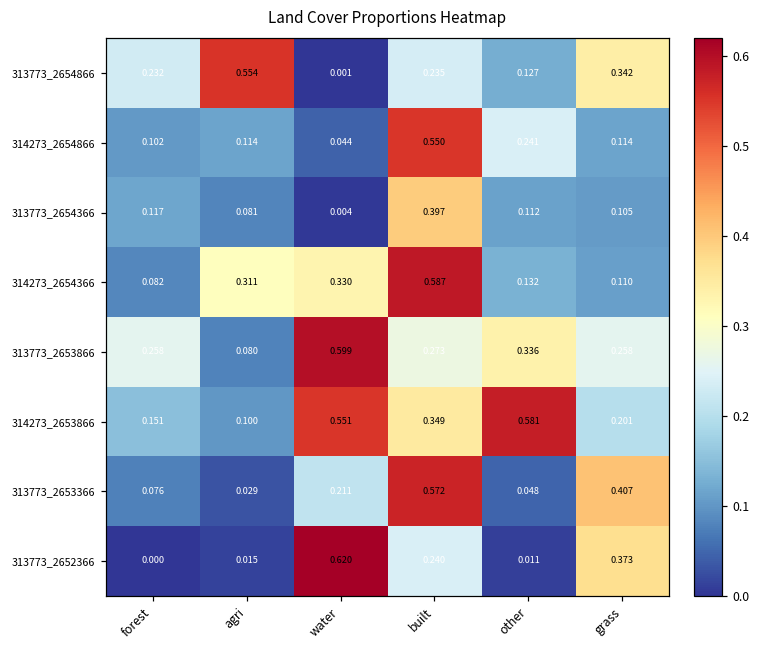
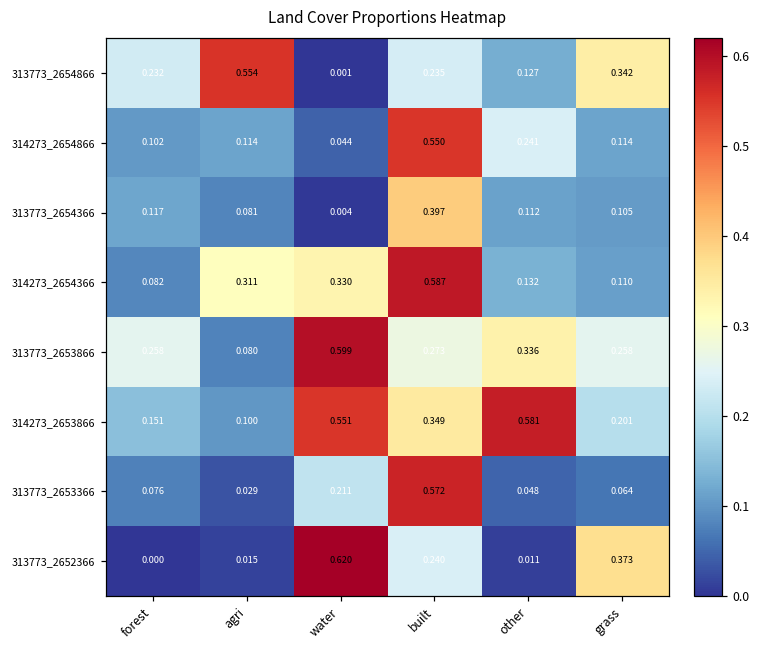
313773_2653366, grass: 0.407 -> 0.064
